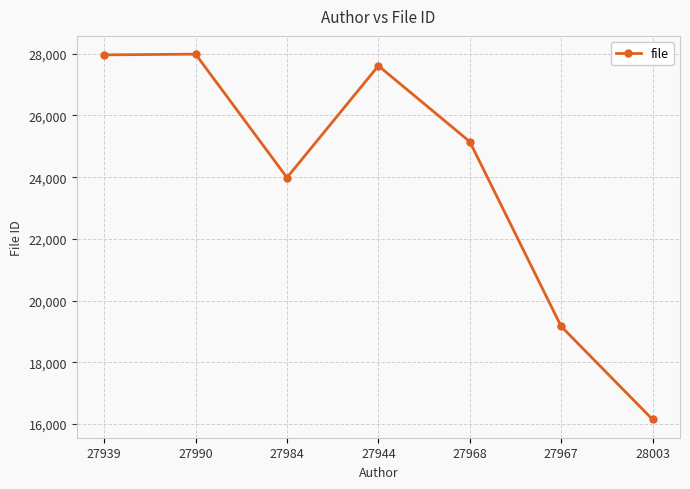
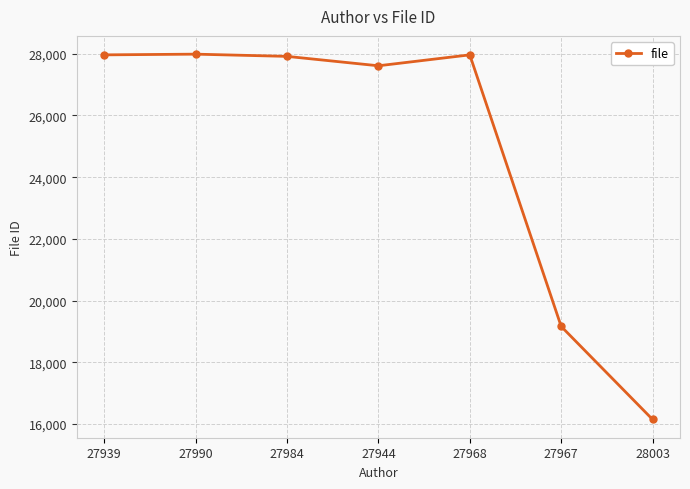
27984: 24,000 -> 27,900
27968: 25,200 -> 28,000
